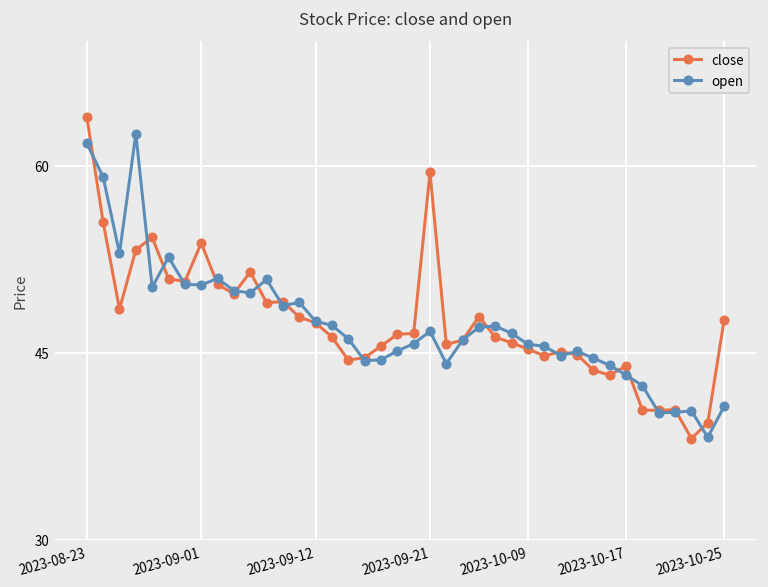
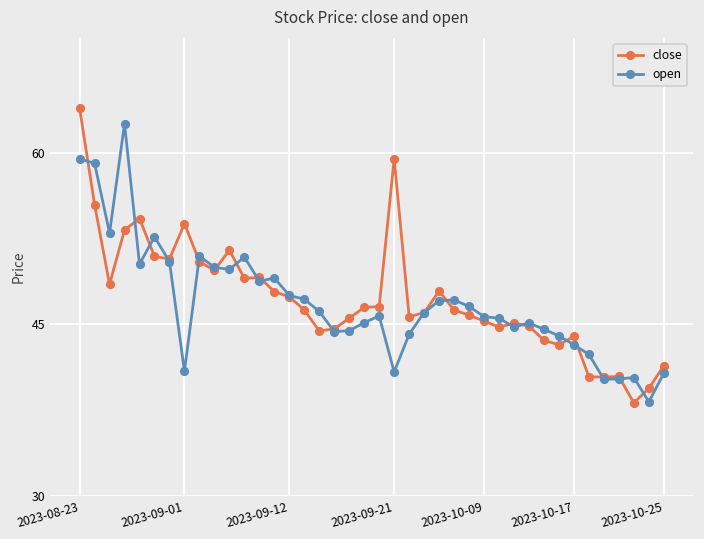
open, 2023-08-23: 61.8 -> 59.5
open, 2023-09-01: 50.4 -> 40.9
open, 2023-09-21: 46.7 -> 40.8
close, 2023-10-25: 47.6 -> 41.4
